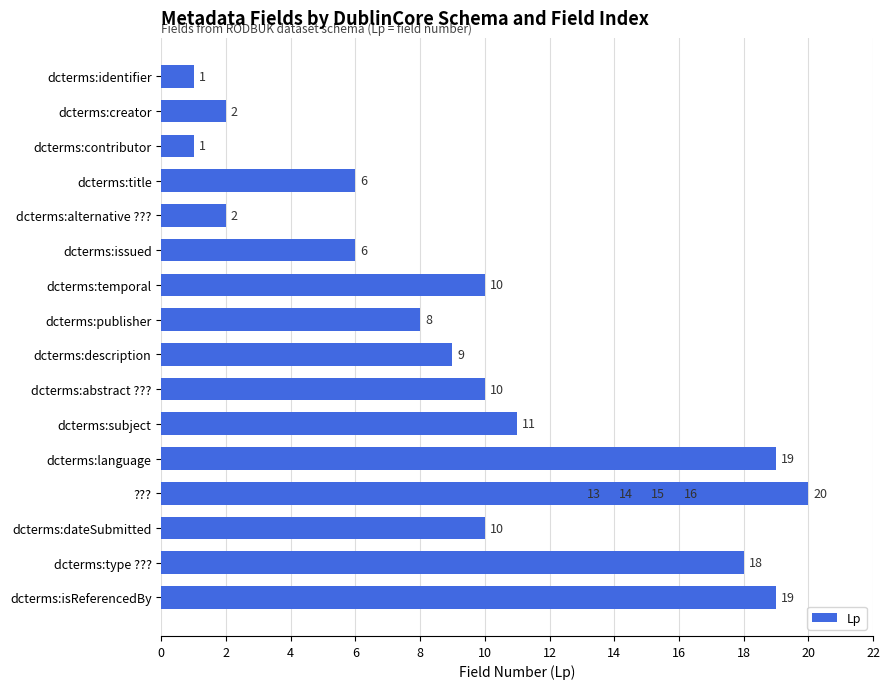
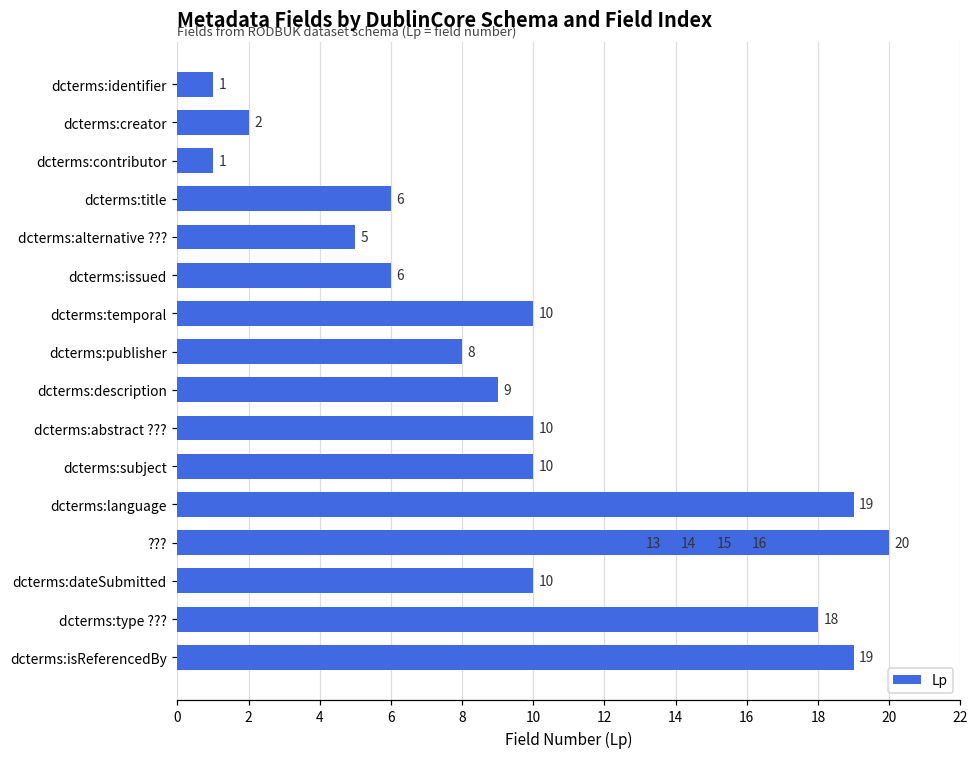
dcterms:alternative ???: 2 -> 5
dcterms:subject: 11 -> 10
